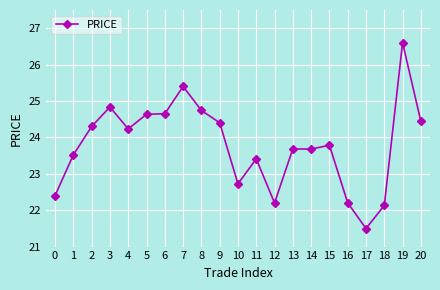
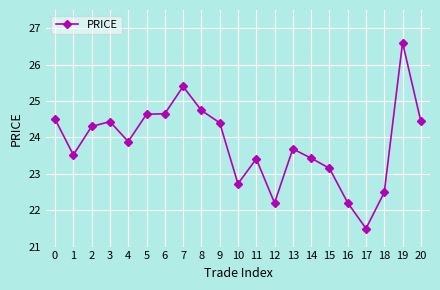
0: 22.4 -> 24.5
3: 24.8 -> 24.4
4: 24.2 -> 23.9
14: 23.7 -> 23.4
15: 23.8 -> 23.2
18: 22.1 -> 22.5
